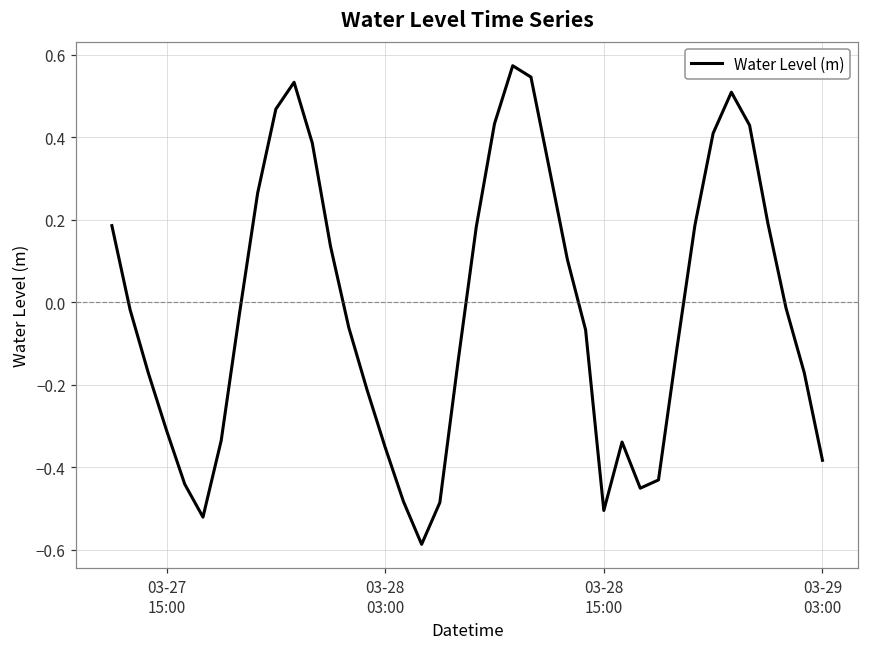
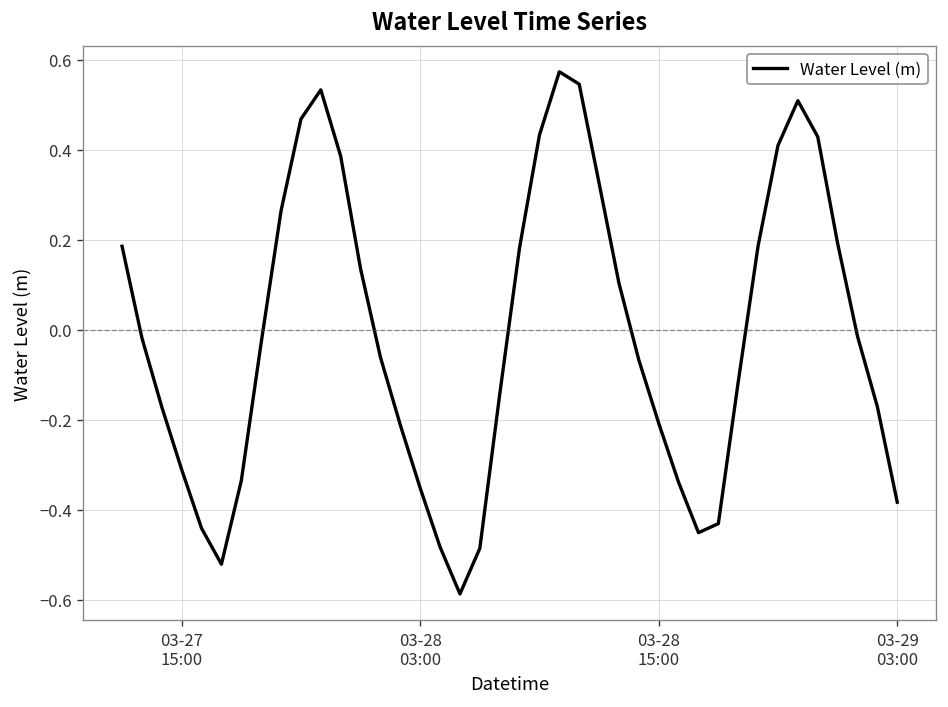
03-28 15:00: -0.50 -> -0.21
